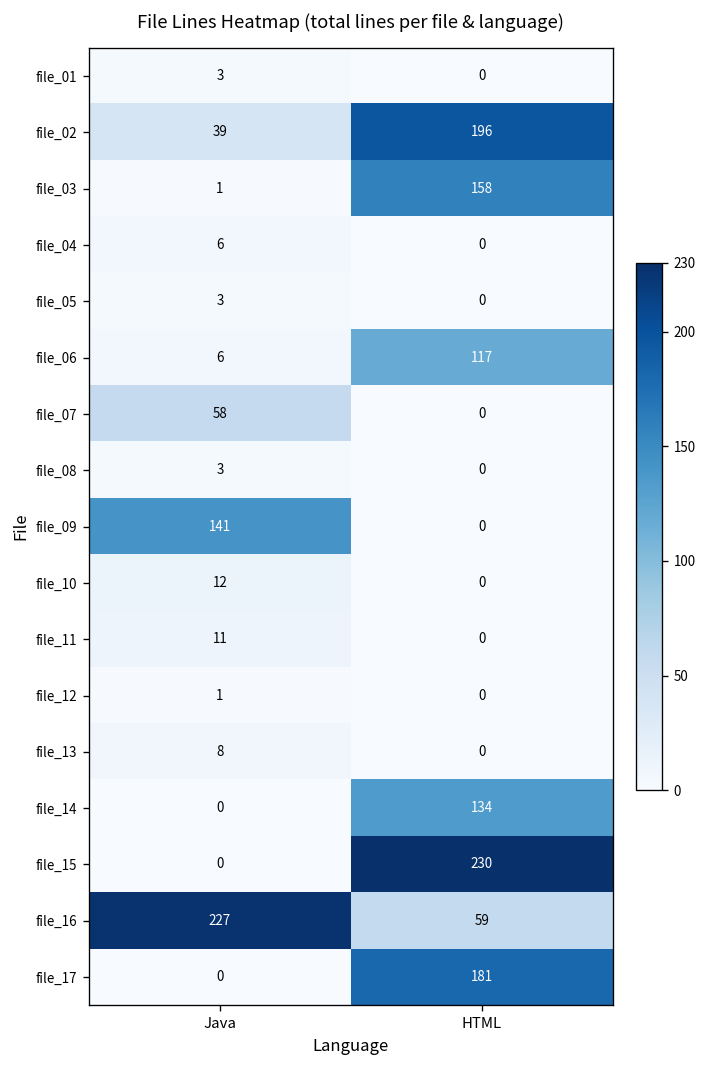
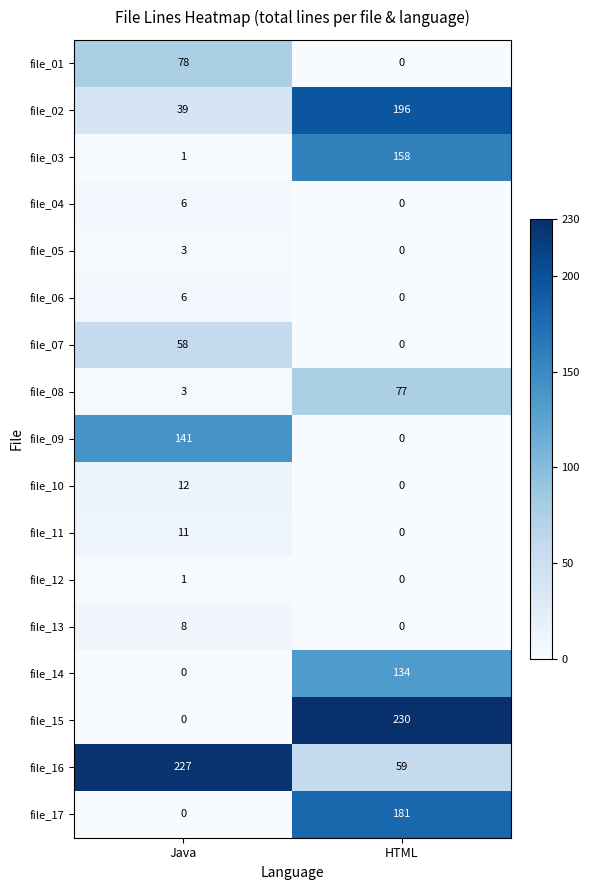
file_01, Java: 3 -> 78
file_06, HTML: 117 -> 0
file_08, HTML: 0 -> 77
